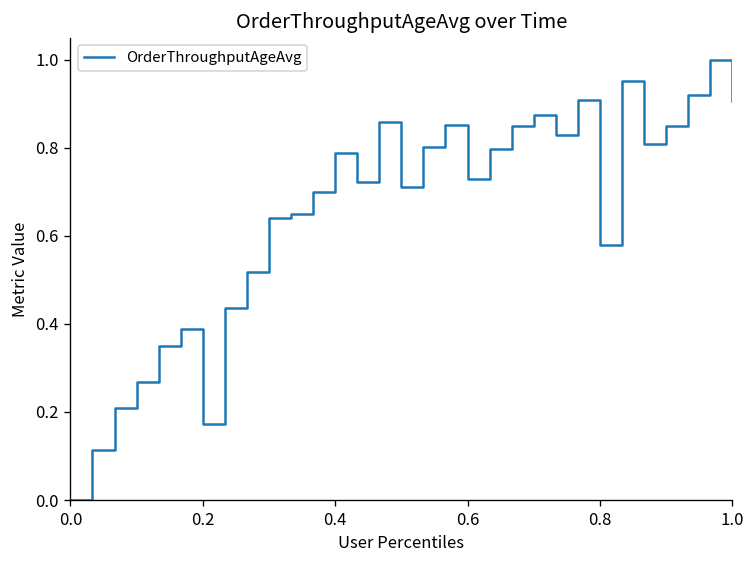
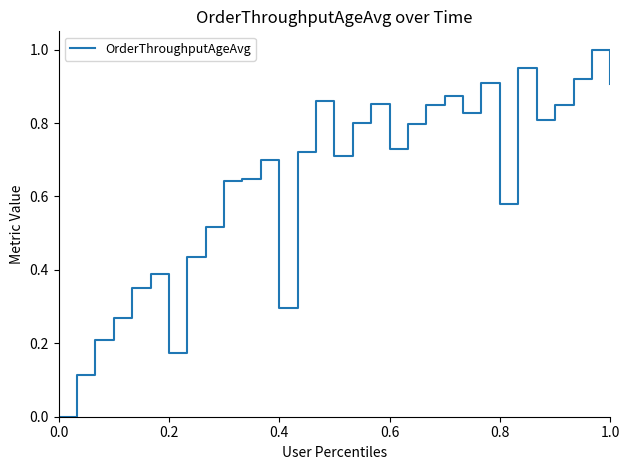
0.4: 0.79 -> 0.29
